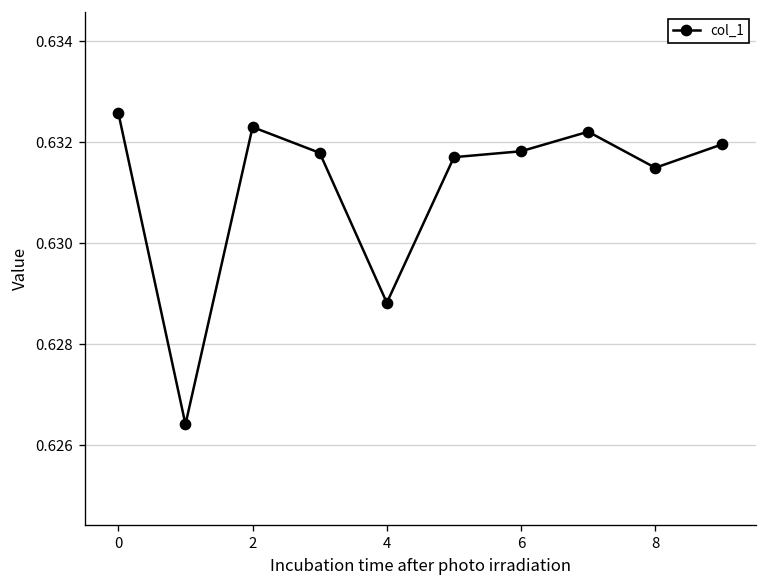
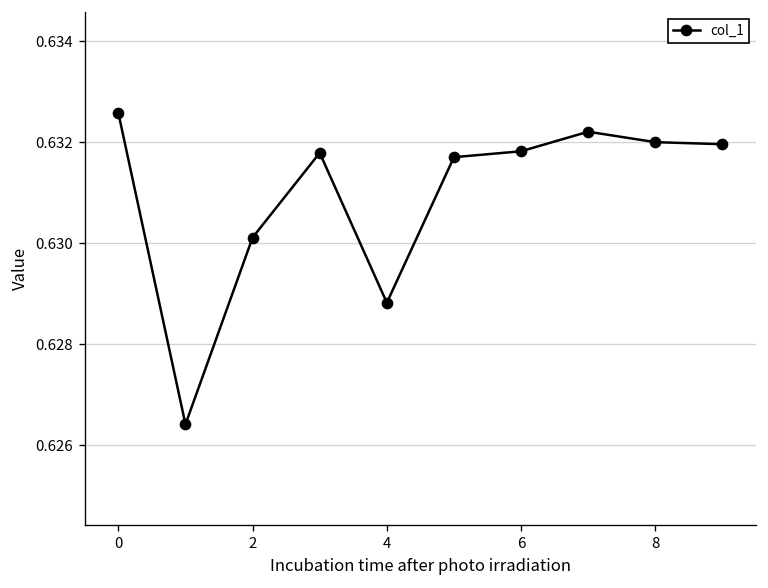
2: 0.6323 -> 0.6301
8: 0.6315 -> 0.6320
